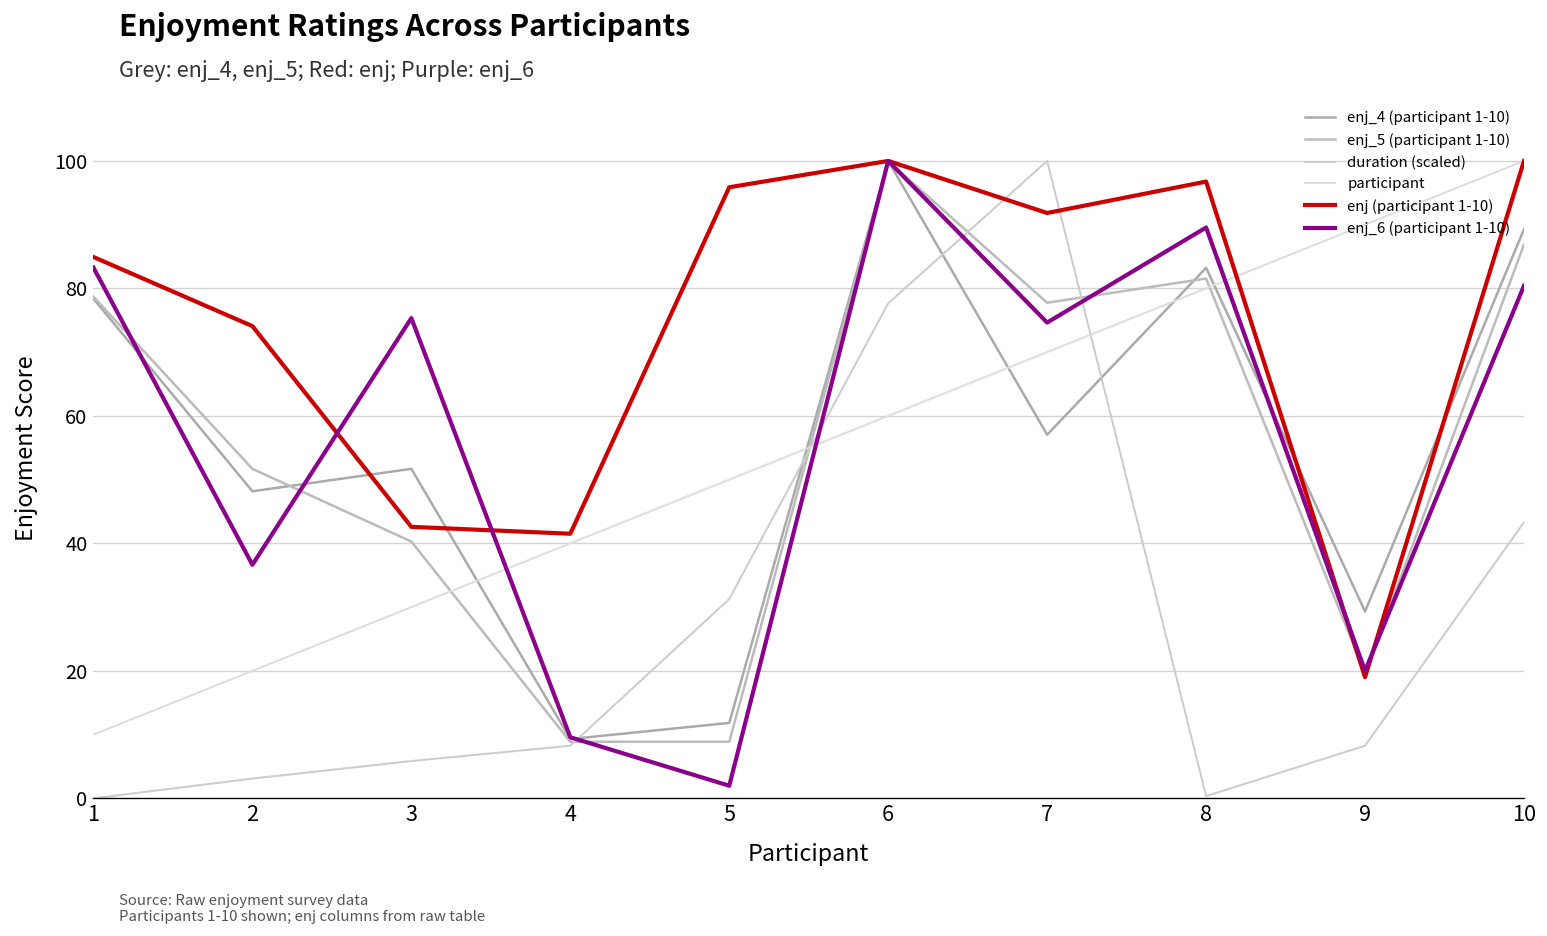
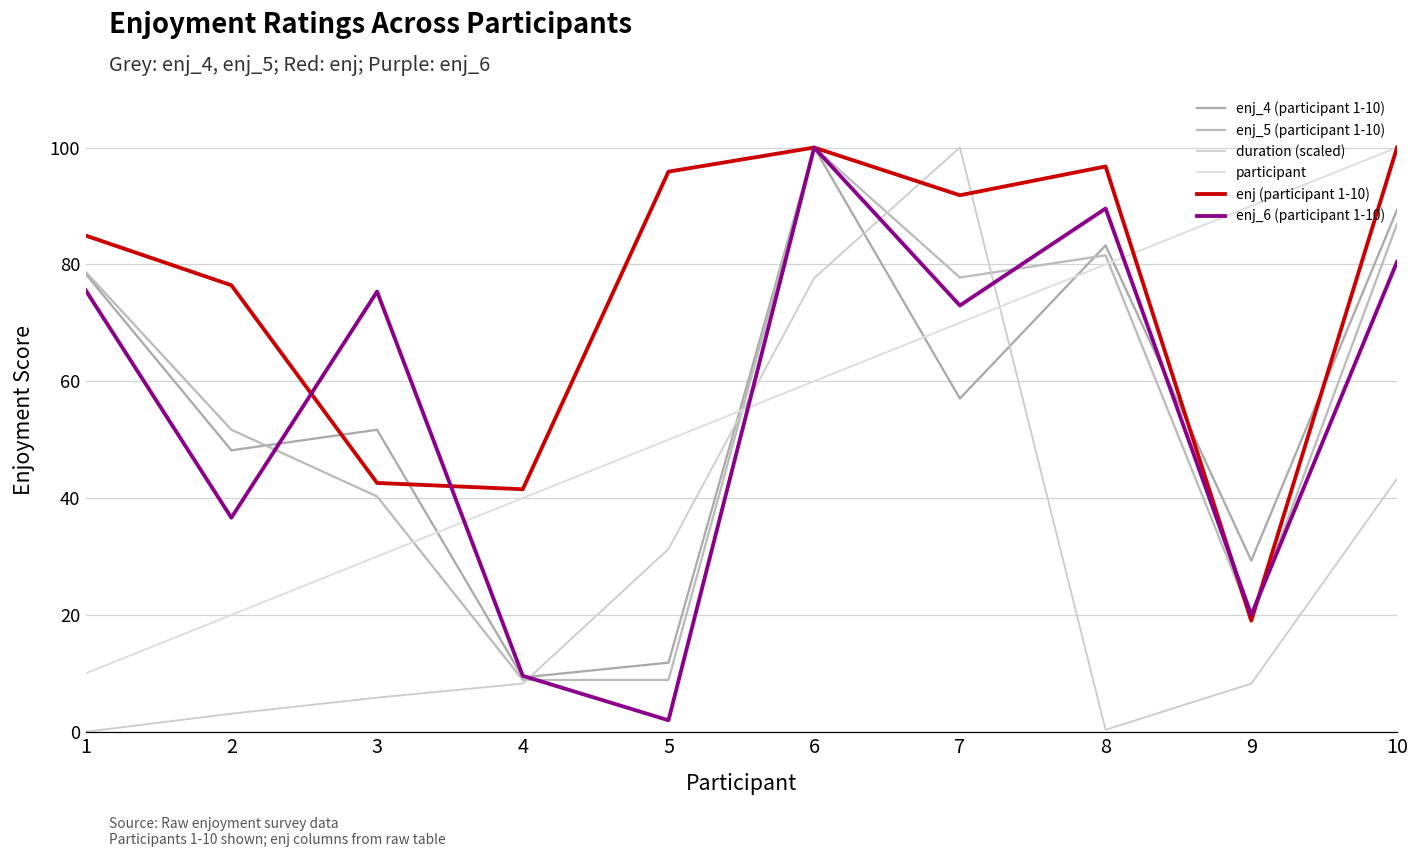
enj_6 (participant 1-10), 1: 83 -> 76
enj (participant 1-10), 2: 74 -> 76
enj_6 (participant 1-10), 7: 75 -> 73
